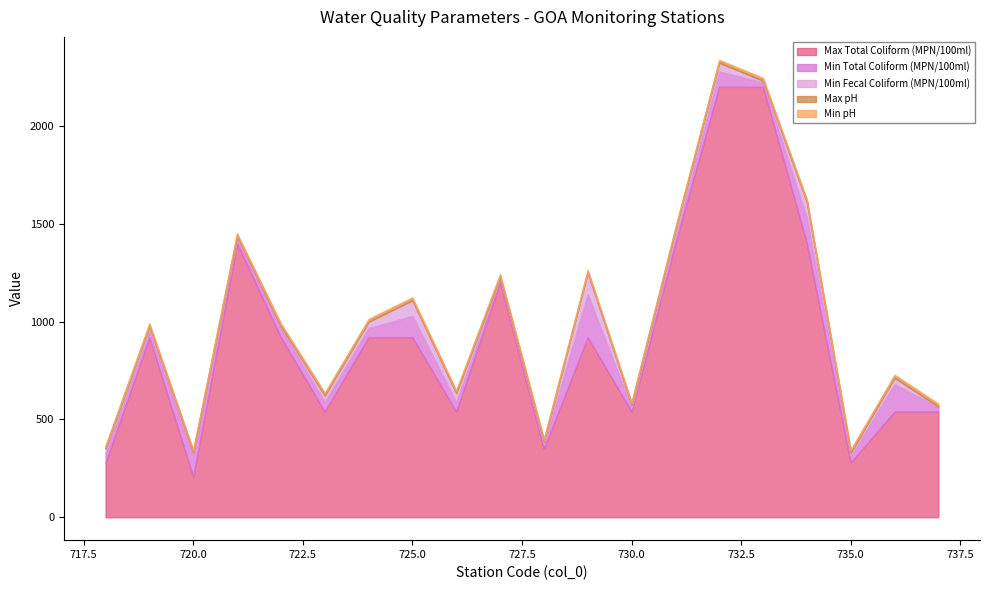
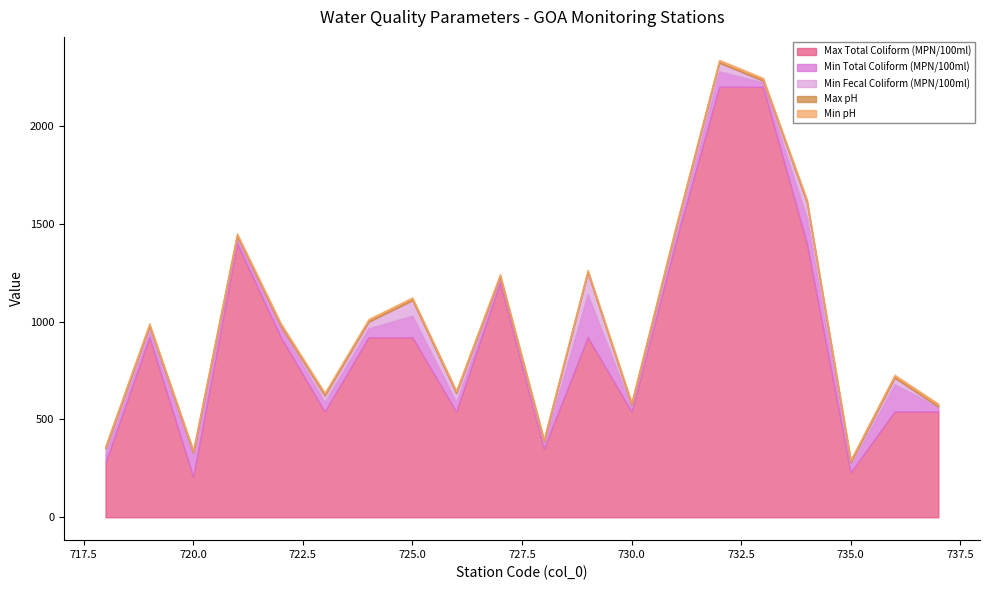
Max Total Coliform (MPN/100ml), 735.0: 280 -> 230
